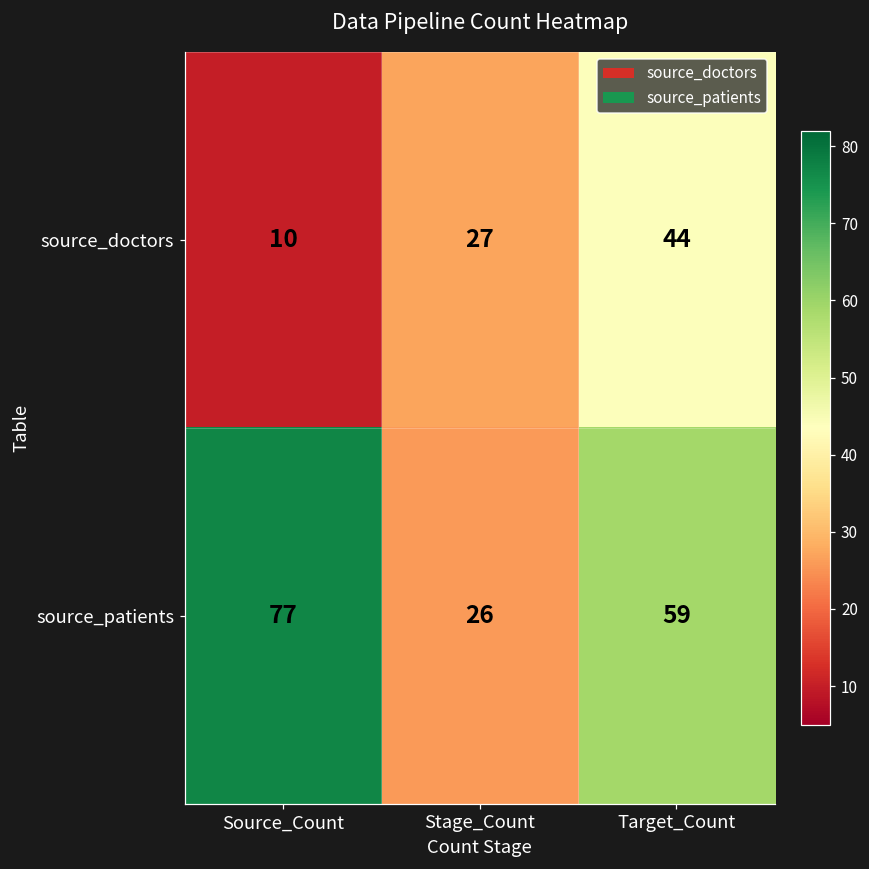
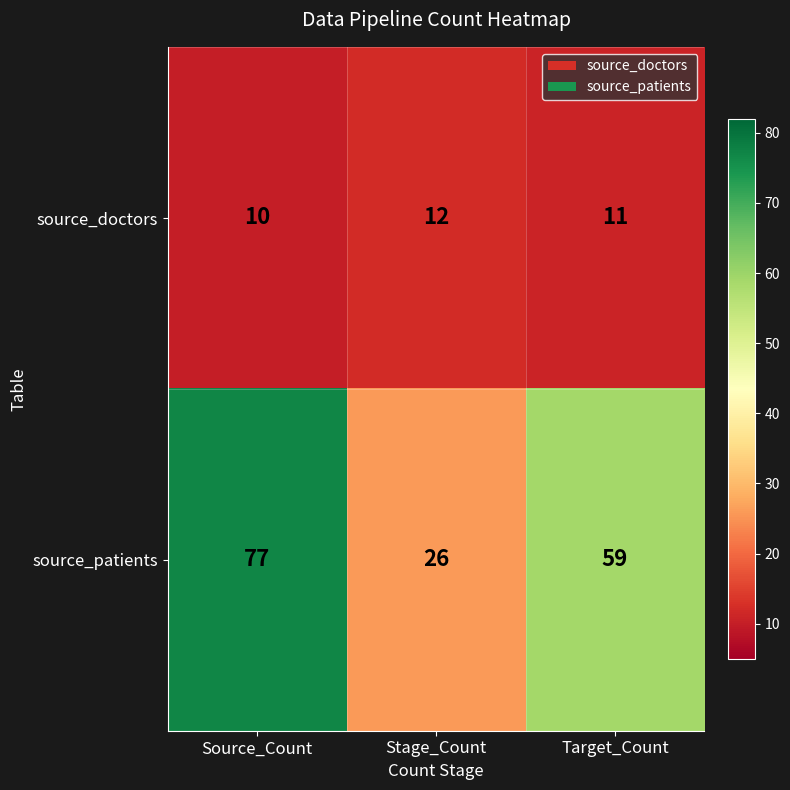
source_doctors, Stage_Count: 27 -> 12
source_doctors, Target_Count: 44 -> 11
